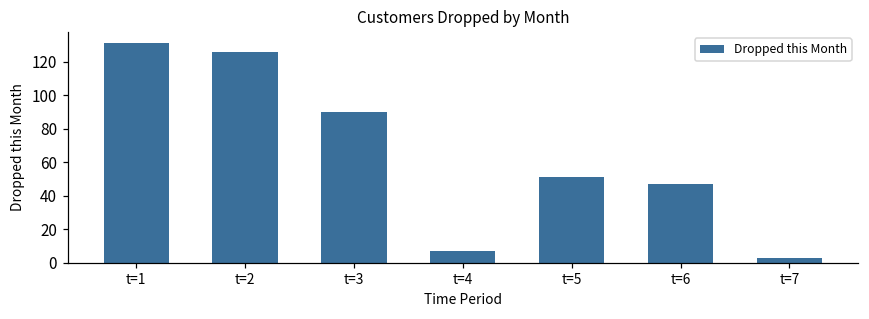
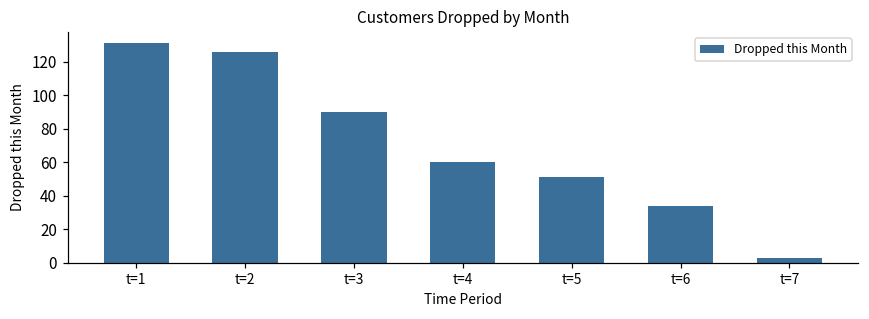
t=4: 7 -> 60
t=6: 47 -> 34
